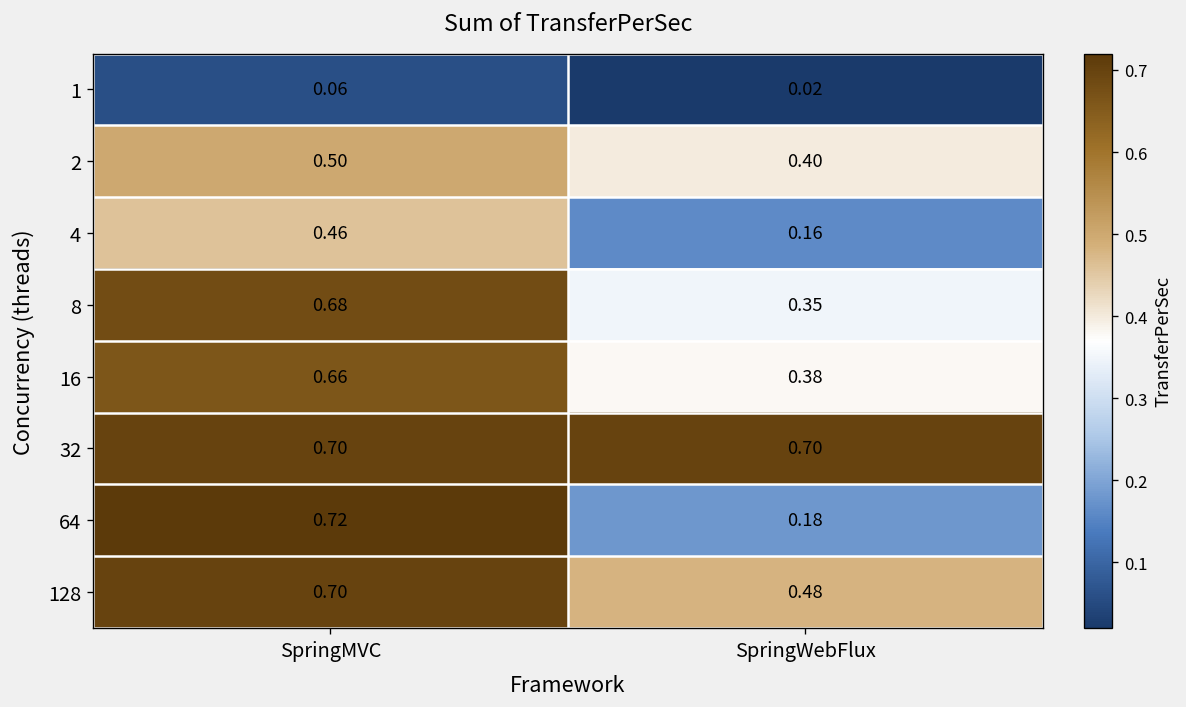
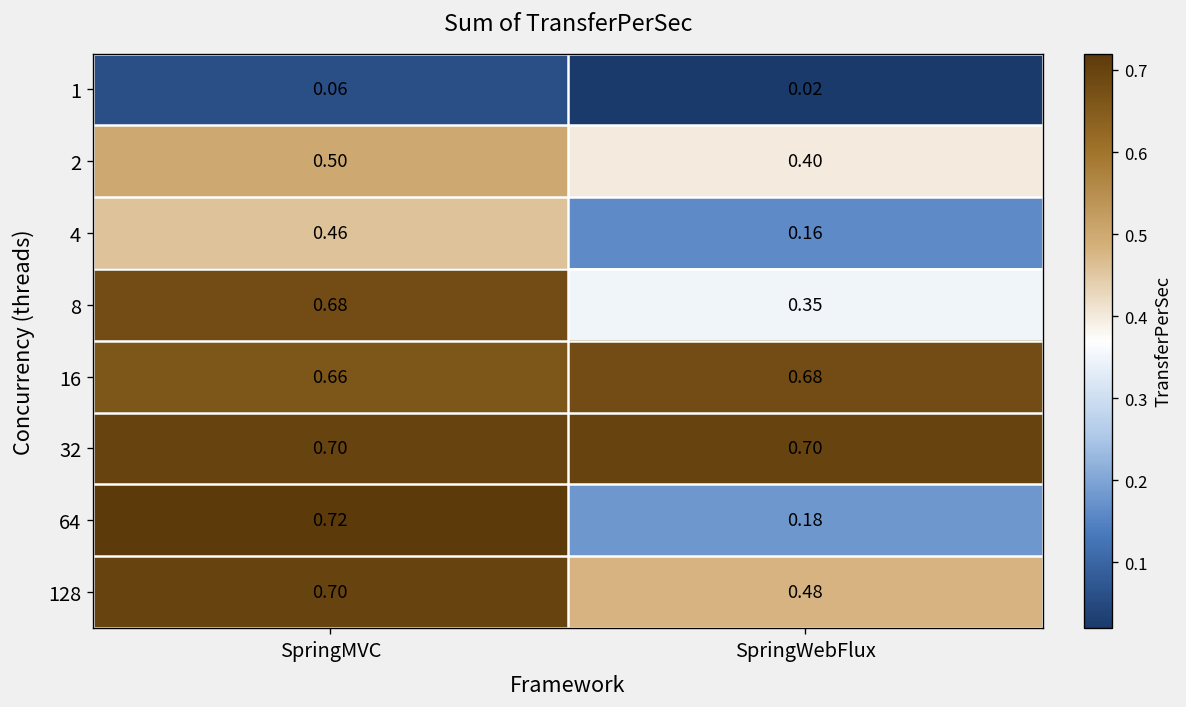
16, SpringWebFlux: 0.38 -> 0.68
